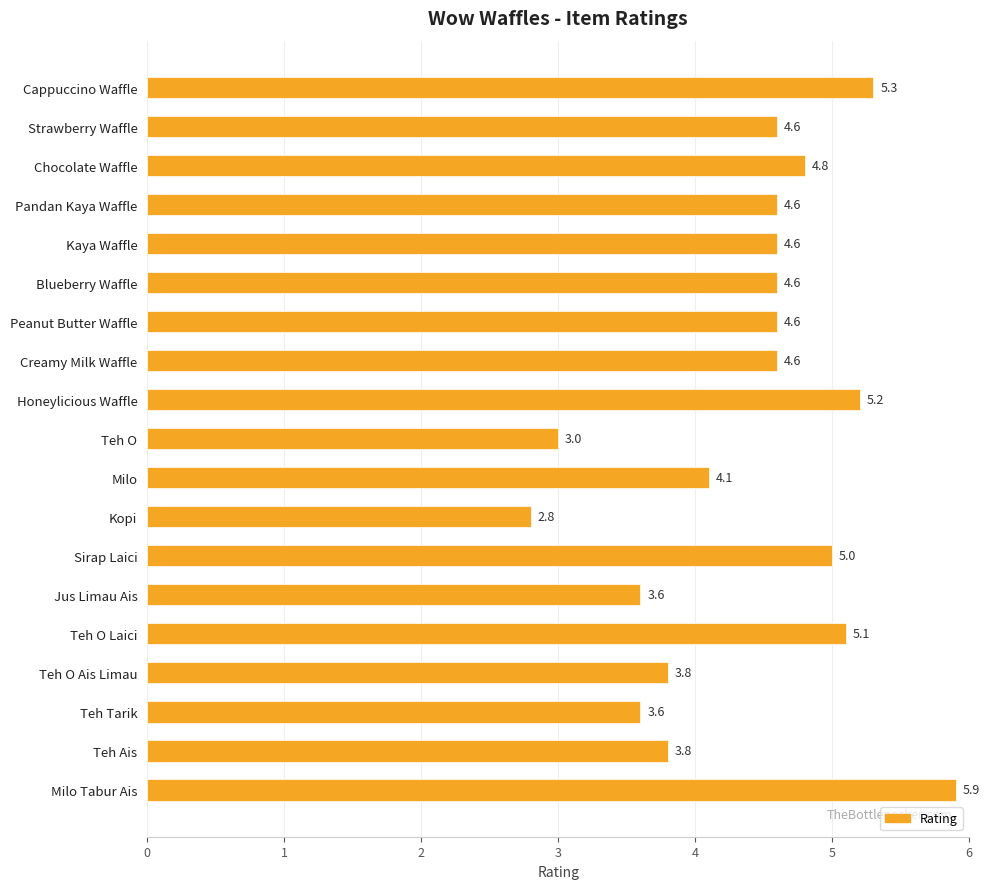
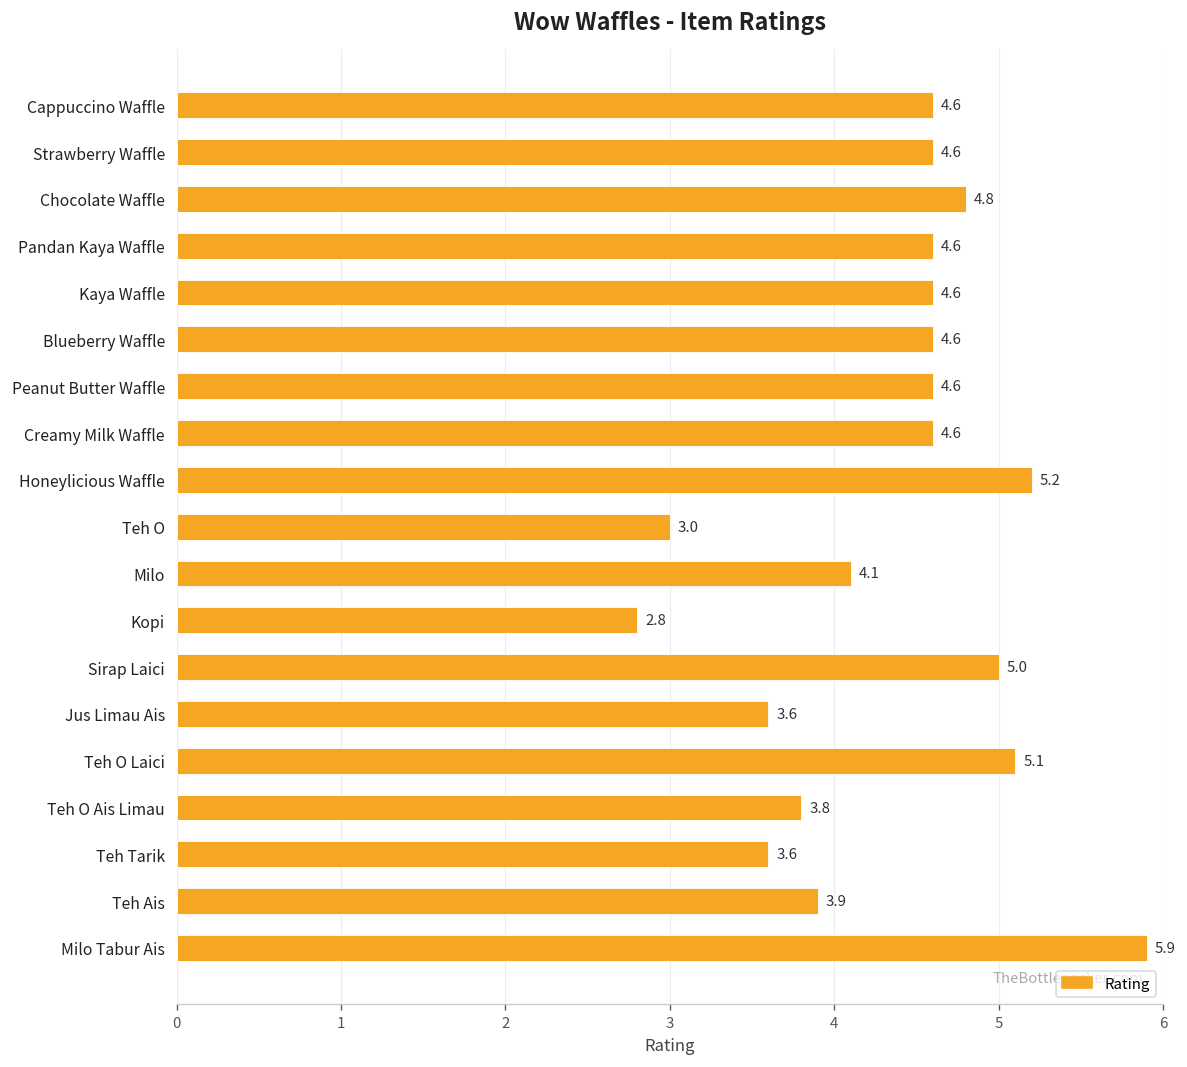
Cappuccino Waffle: 5.3 -> 4.6
Teh Ais: 3.8 -> 3.9
